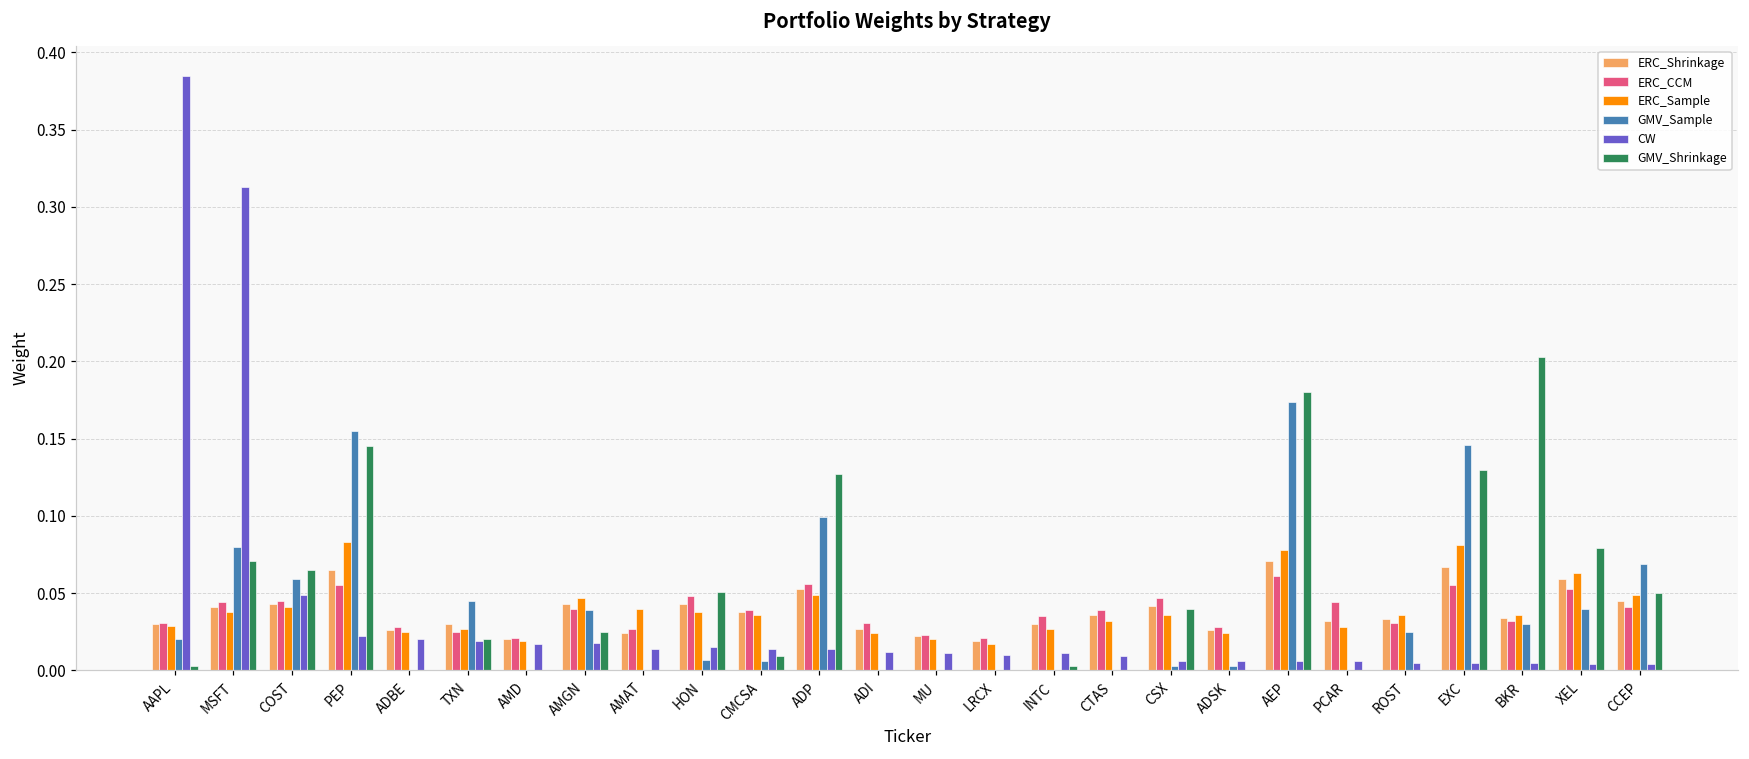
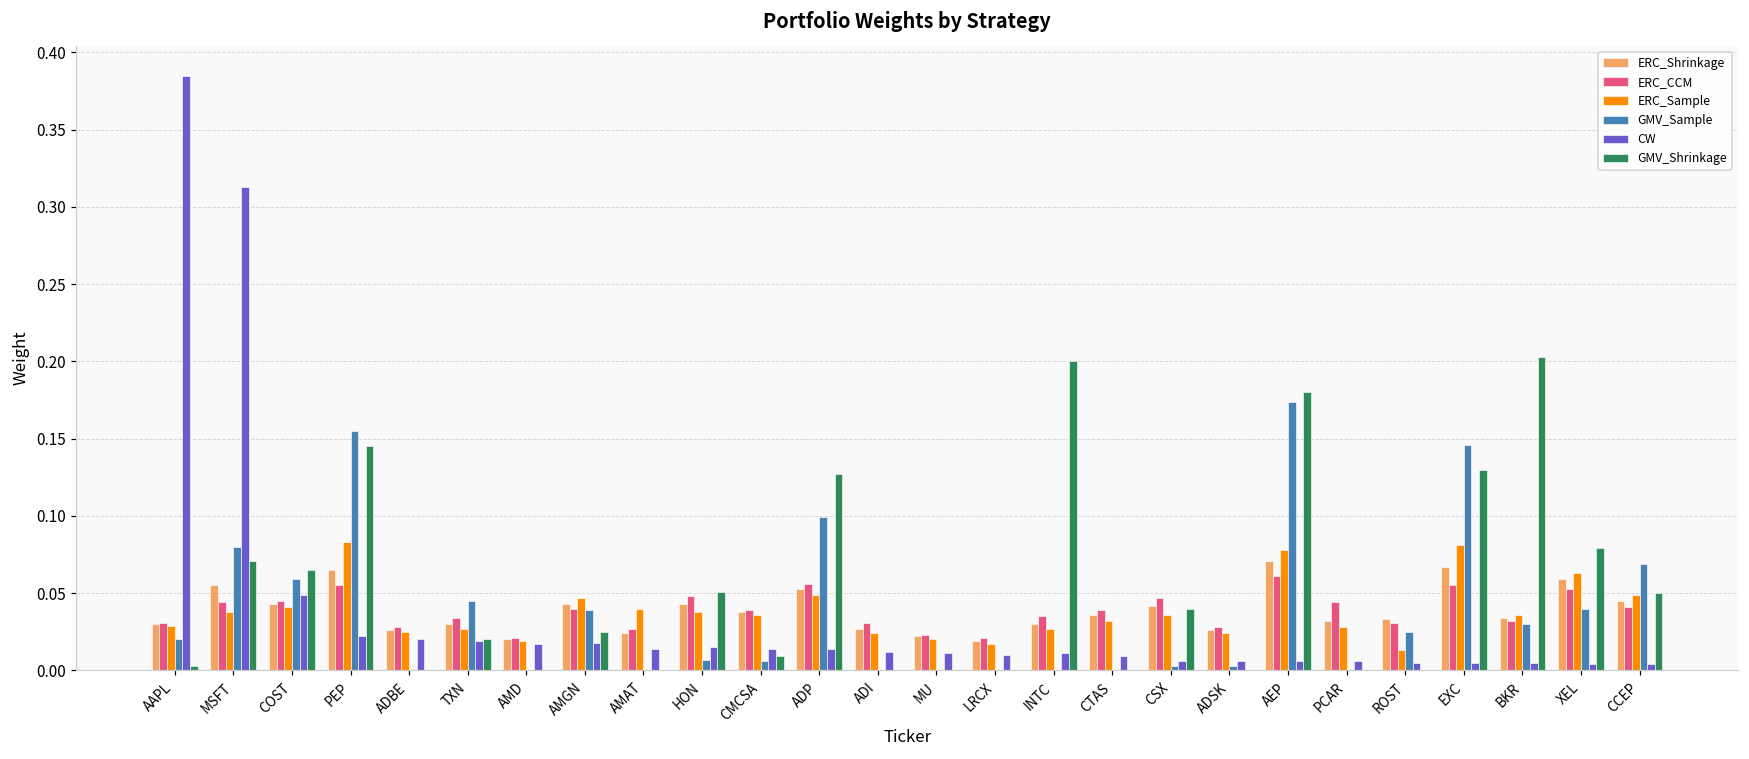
ERC_Shrinkage, MSFT: 0.041 -> 0.055
ERC_CCM, TXN: 0.025 -> 0.034
GMV_Shrinkage, INTC: 0.003 -> 0.200
ERC_Sample, ROST: 0.036 -> 0.013
